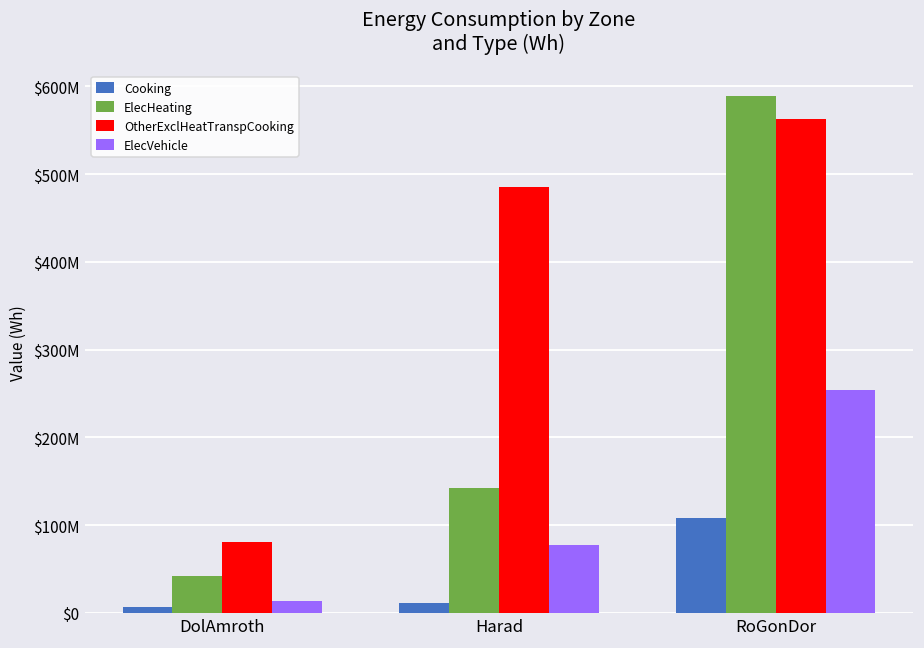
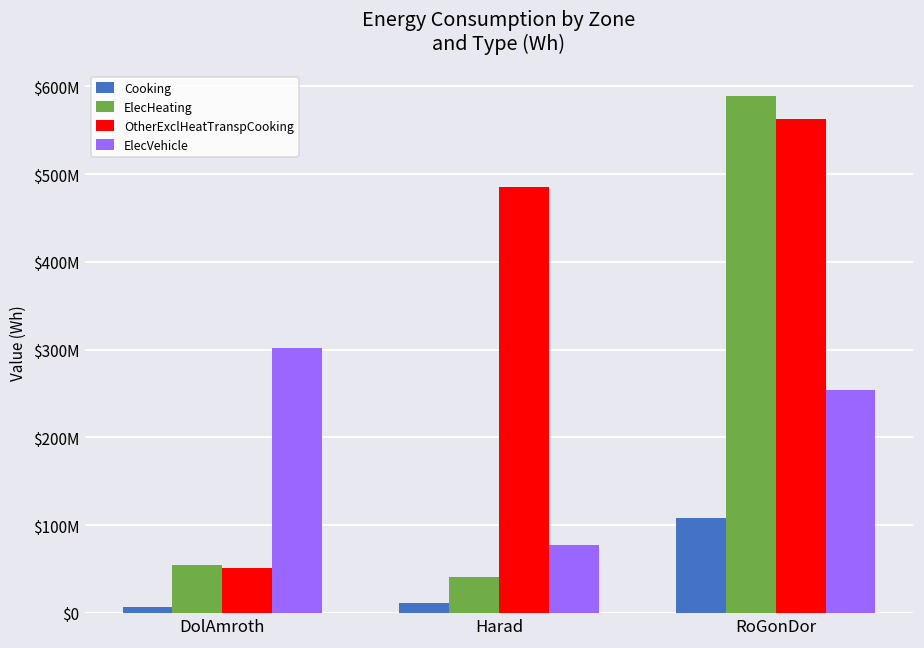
ElecHeating, DolAmroth: $40000000 -> $50000000
OtherExclHeatTranspCooking, DolAmroth: $80000000 -> $50000000
ElecVehicle, DolAmroth: $10000000 -> $300000000
ElecHeating, Harad: $140000000 -> $40000000
